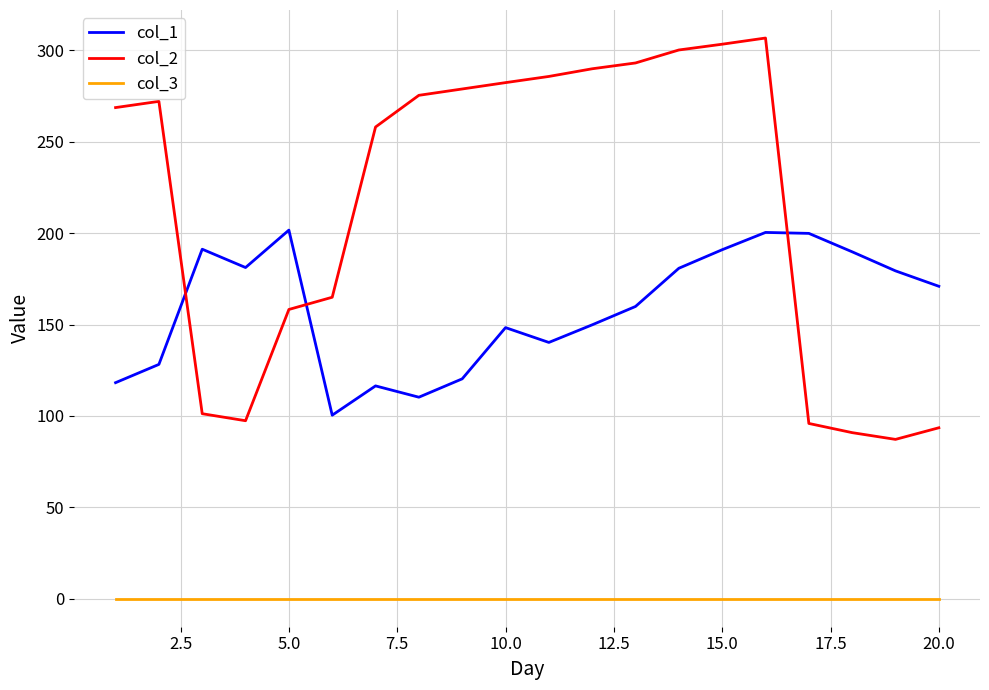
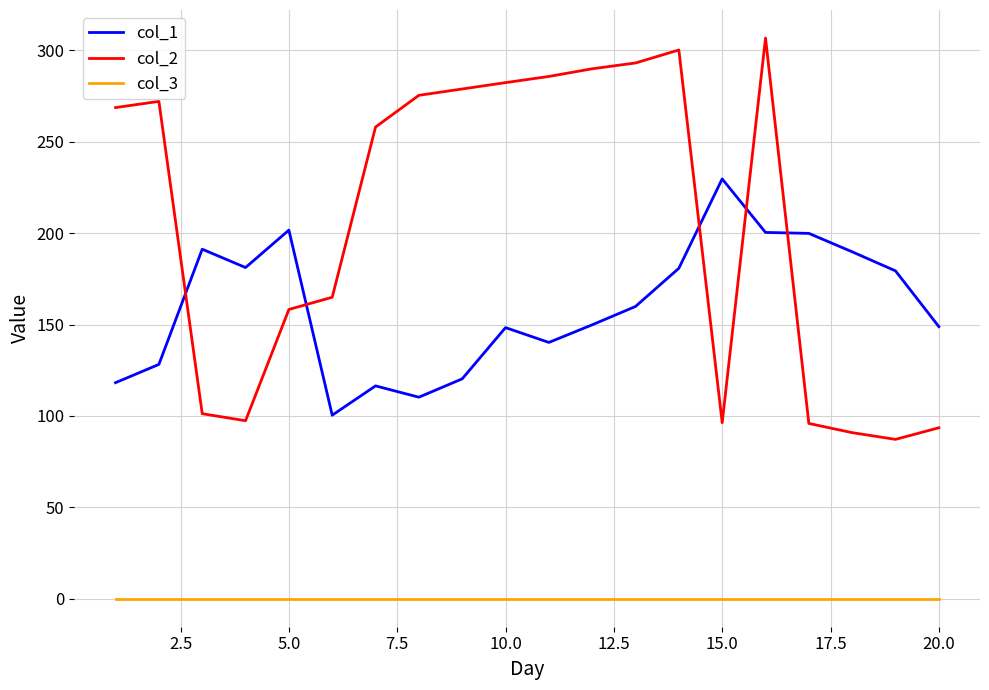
col_1, 15.0: 191 -> 230
col_2, 15.0: 303 -> 96
col_1, 20.0: 171 -> 149
